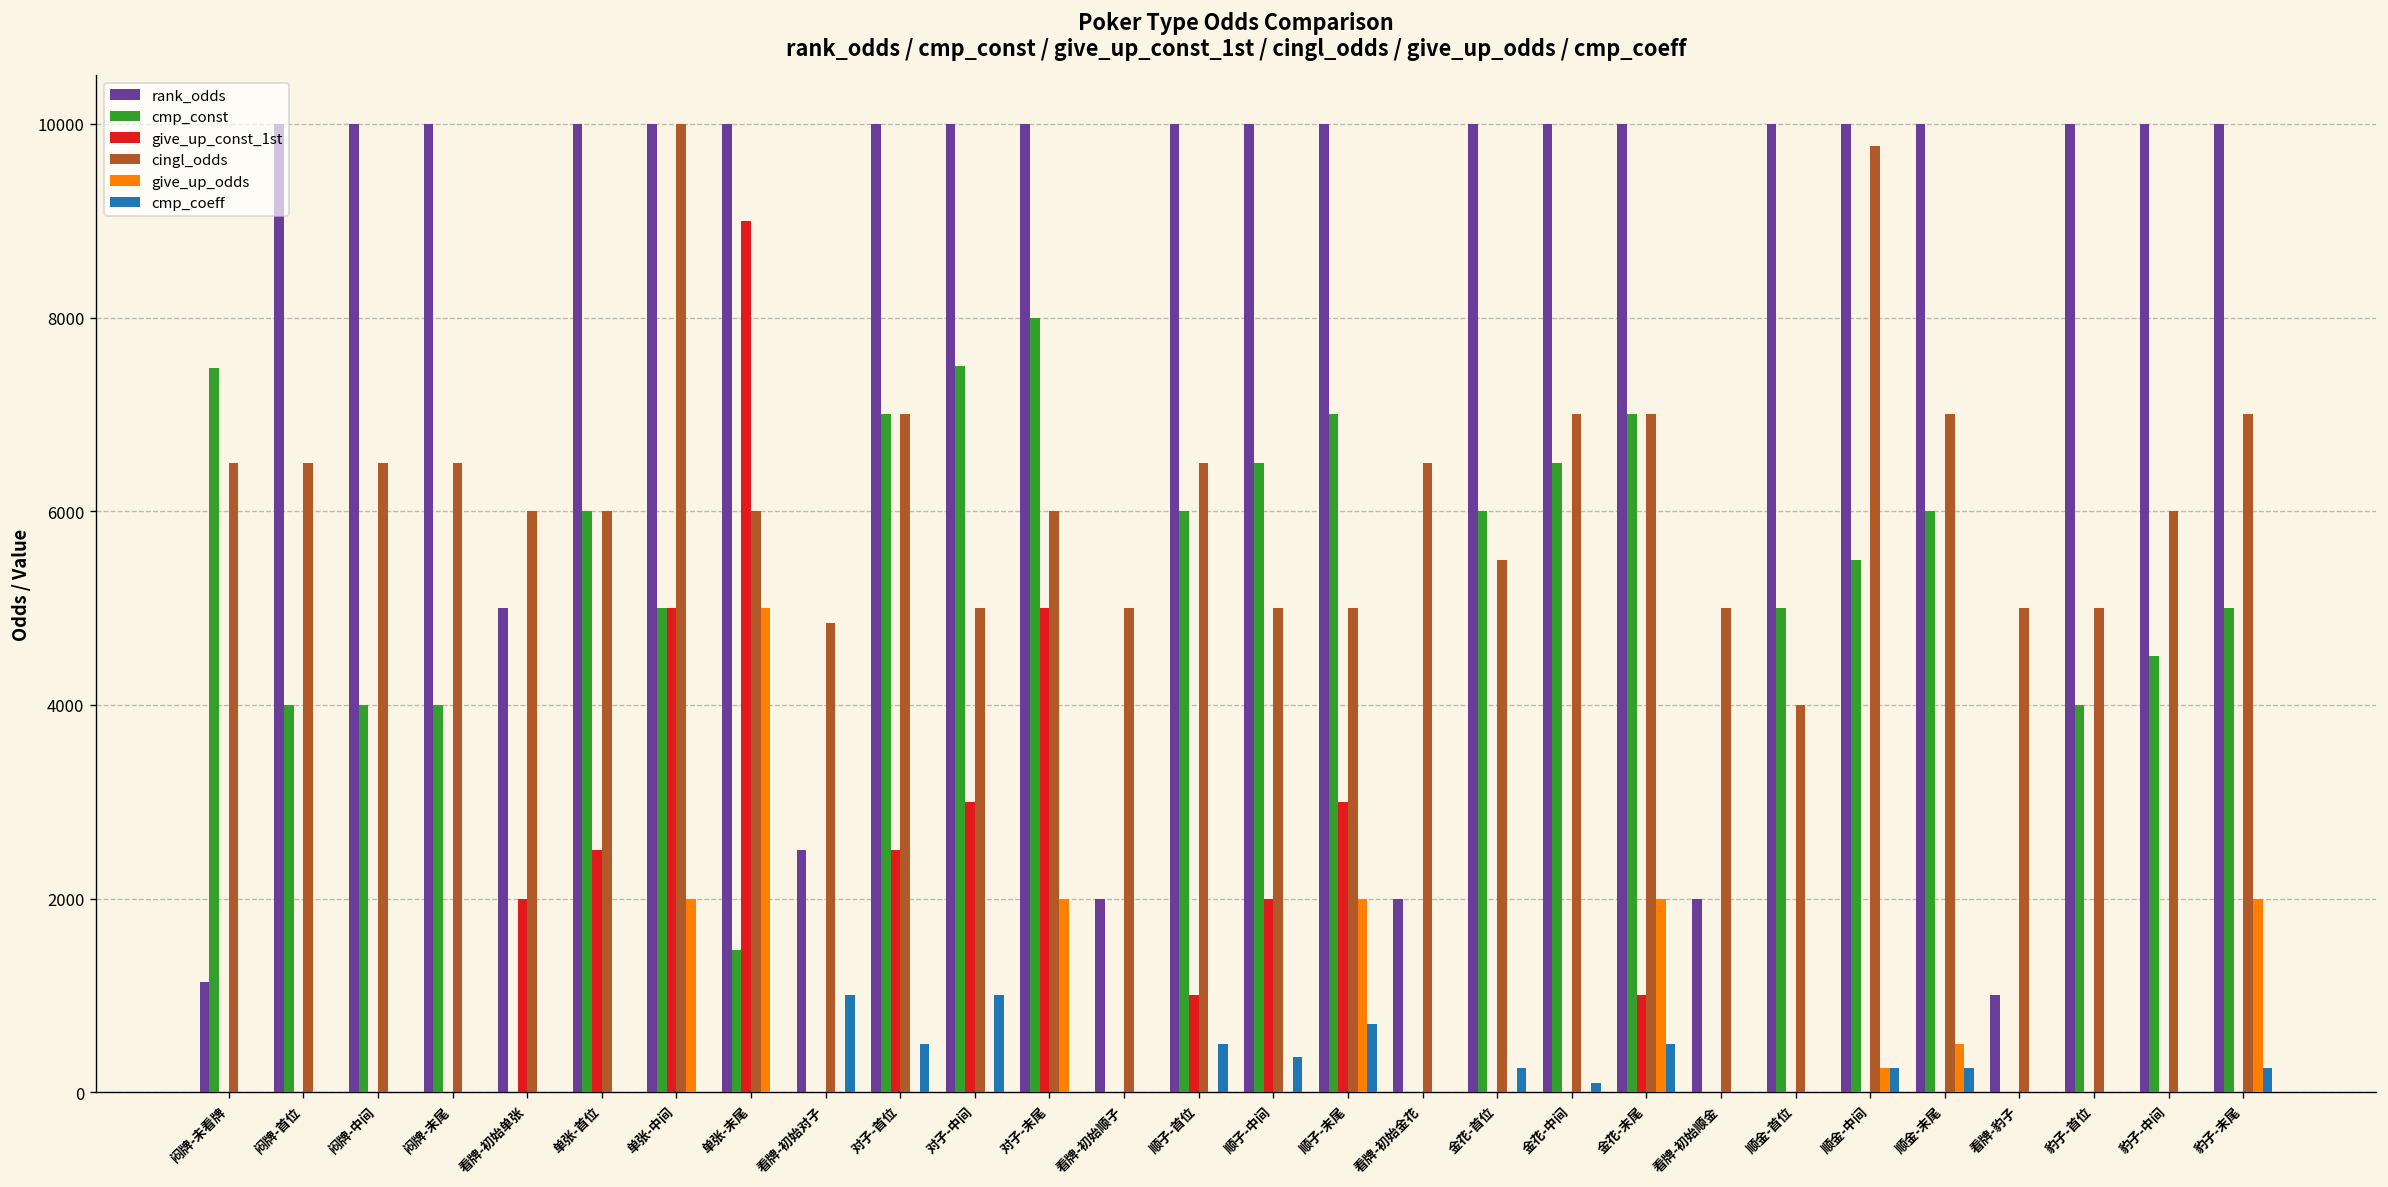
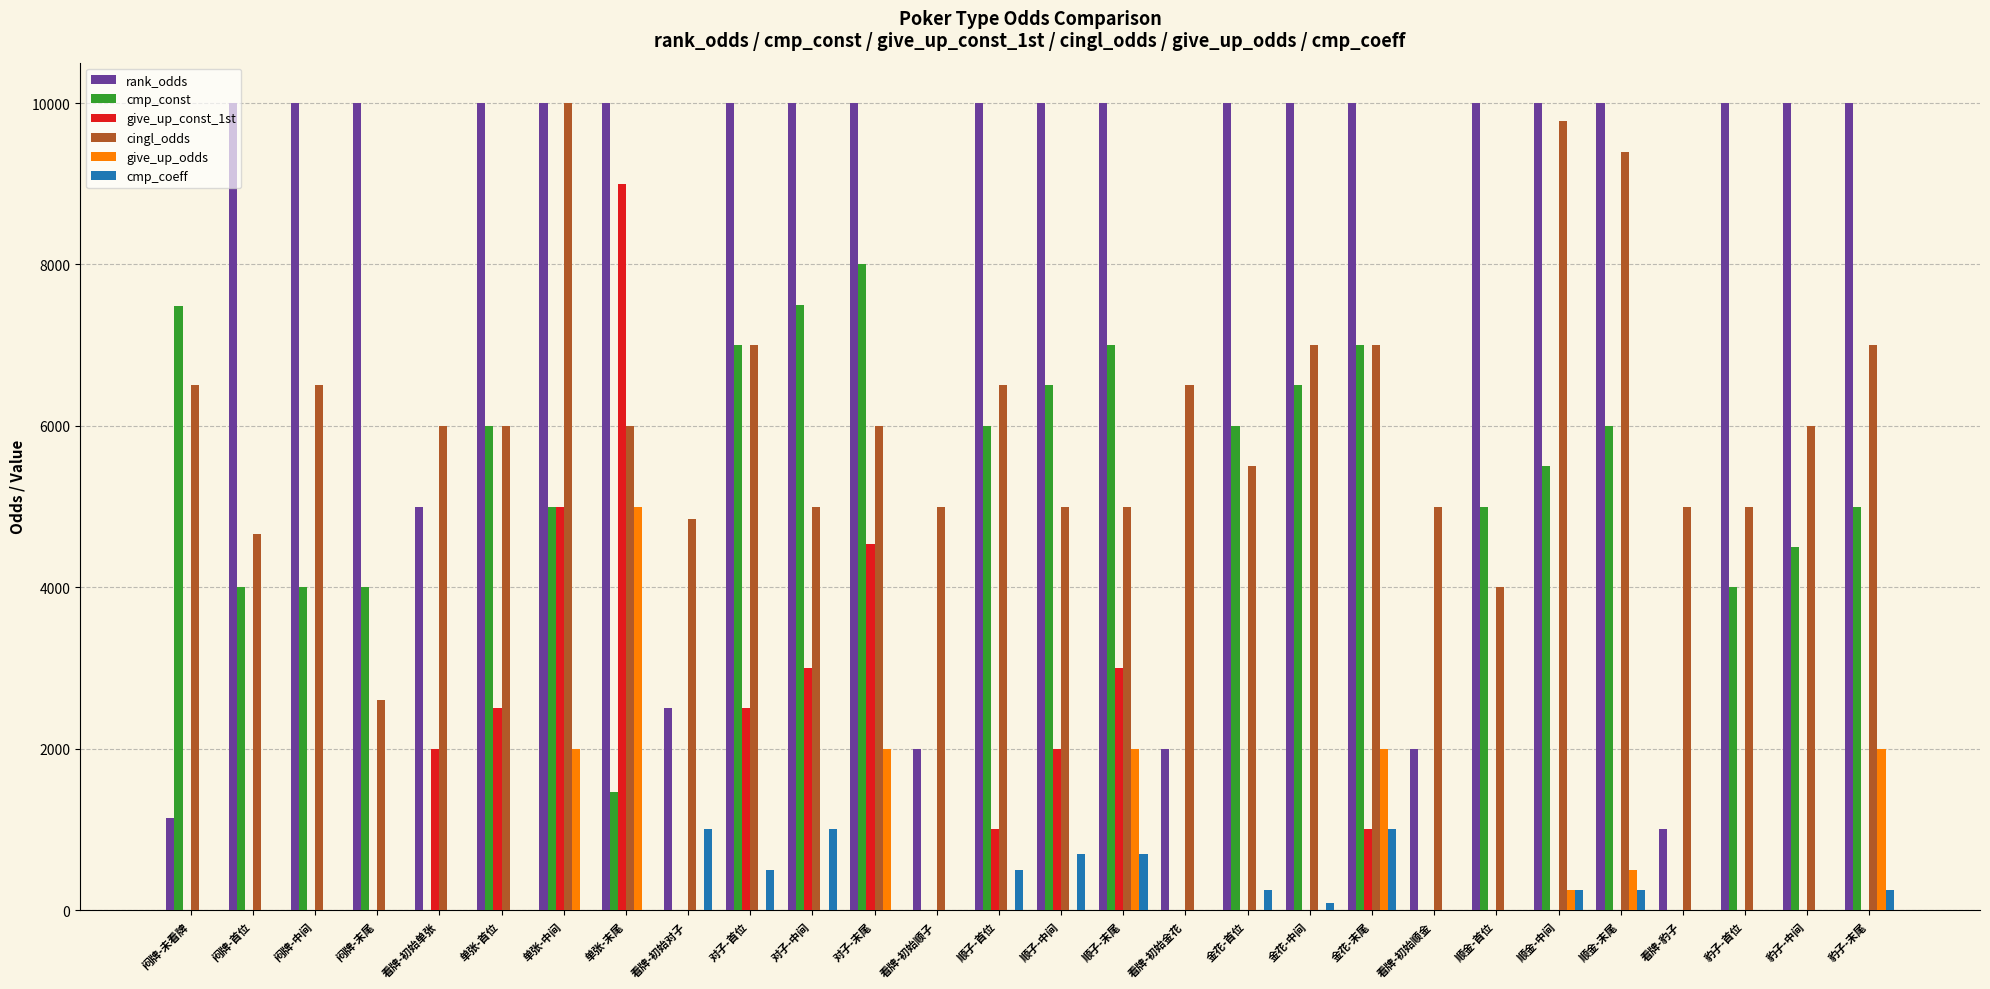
cingl_odds, 闷牌-首位: 6500 -> 4700
cingl_odds, 闷牌-末尾: 6500 -> 2600
give_up_const_1st, 对子-末尾: 5000 -> 4500
cmp_coeff, 顺子-中间: 400 -> 700
cmp_coeff, 金花-末尾: 500 -> 1000
cingl_odds, 顺金-末尾: 7000 -> 9400
